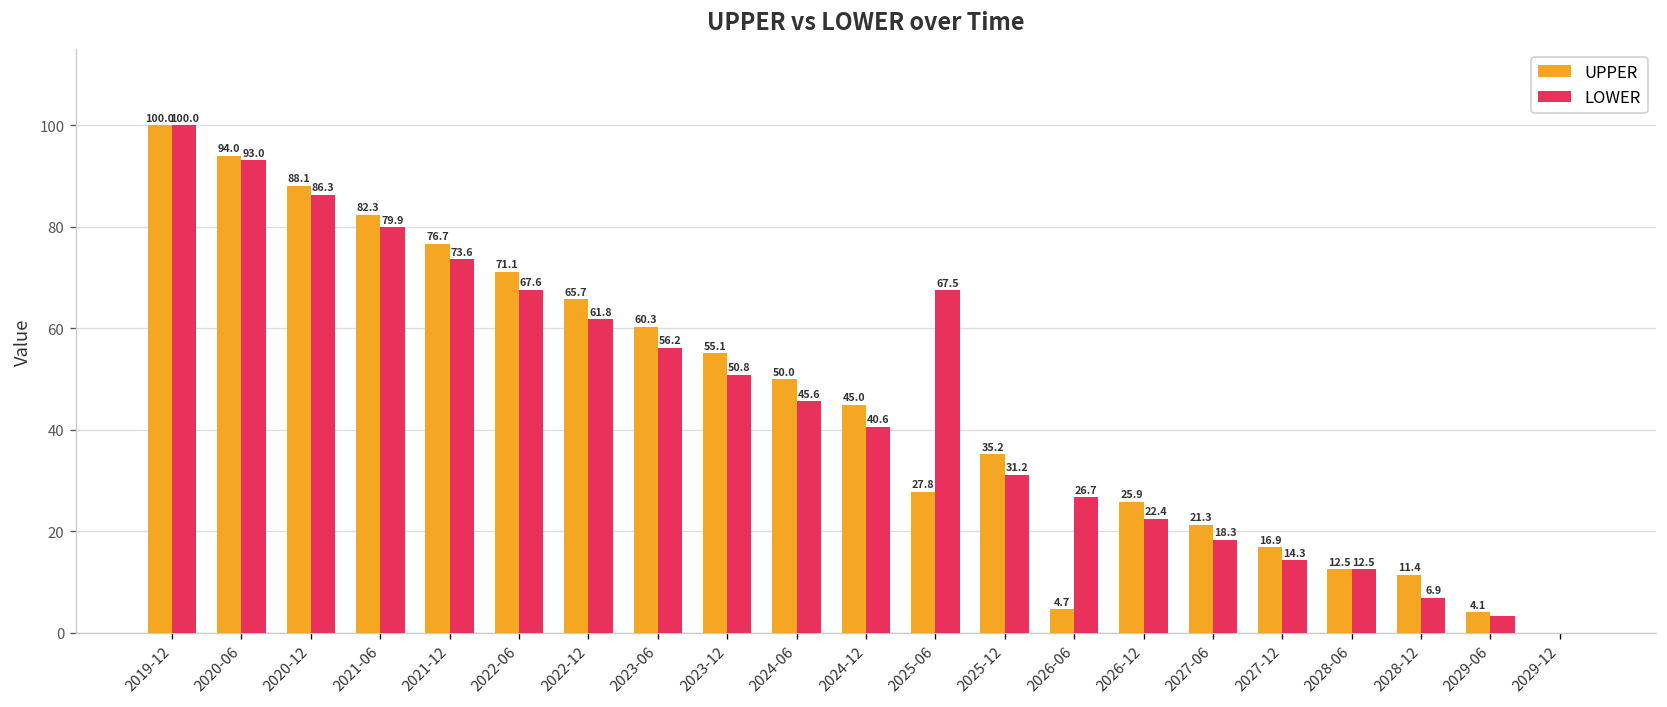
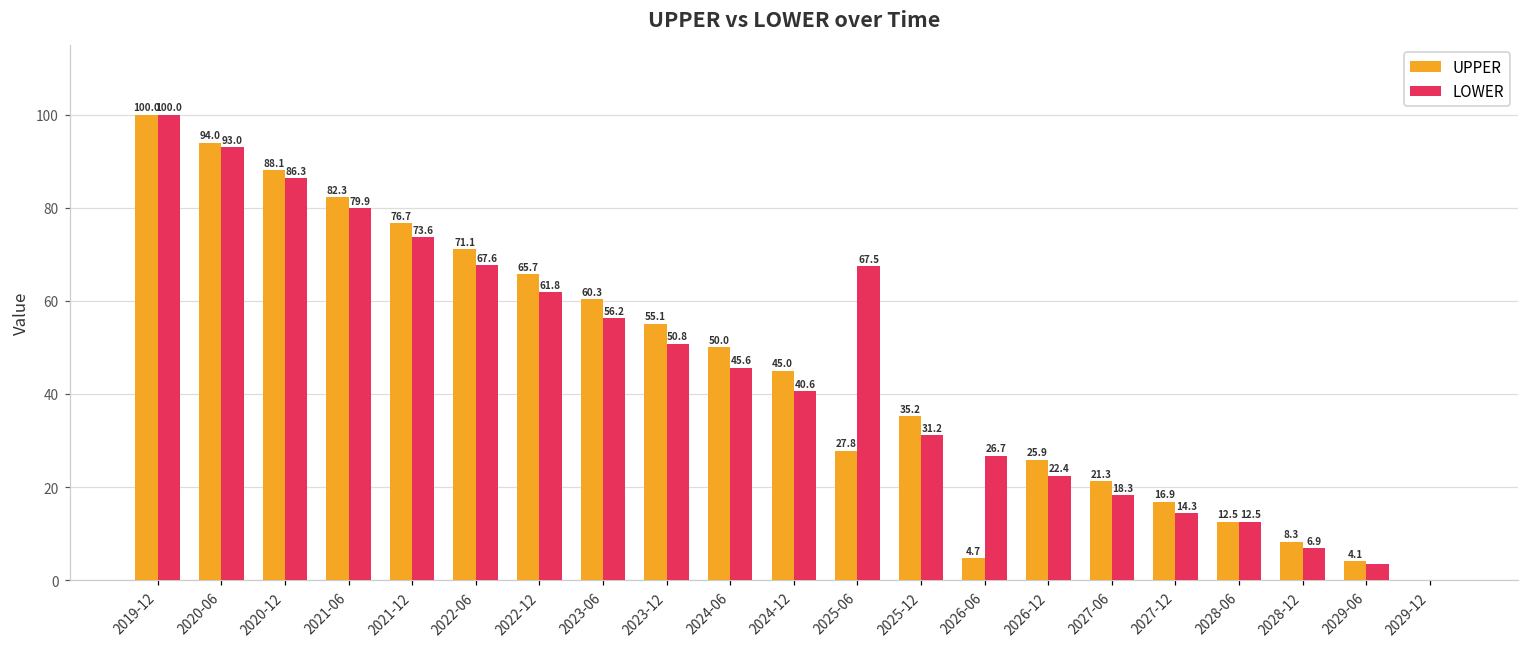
UPPER, 2028-12: 11.4 -> 8.3
